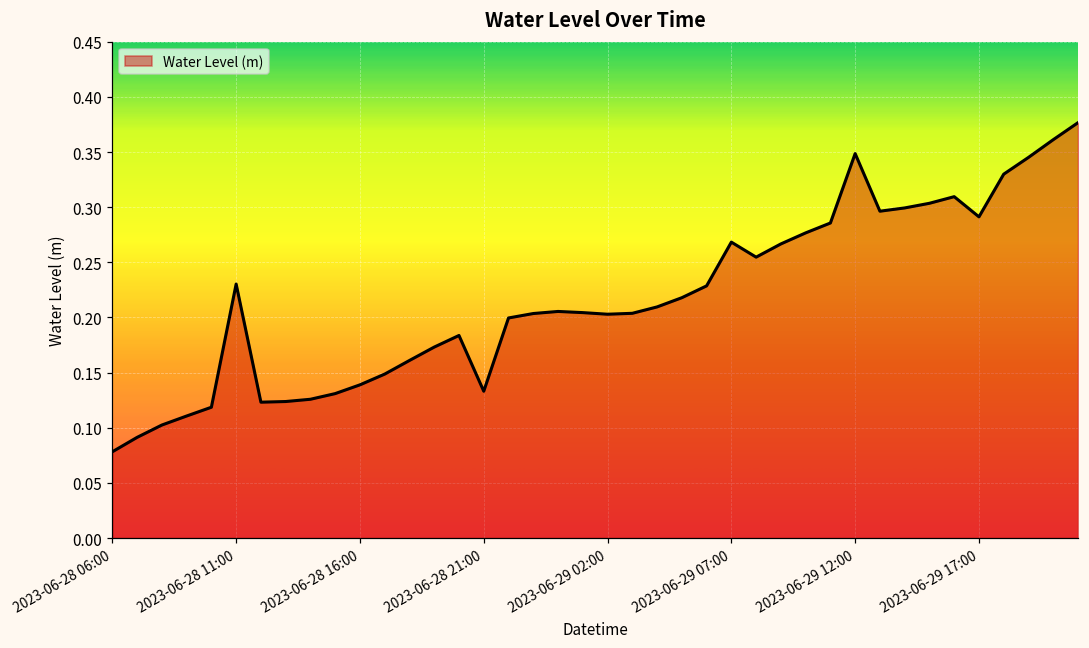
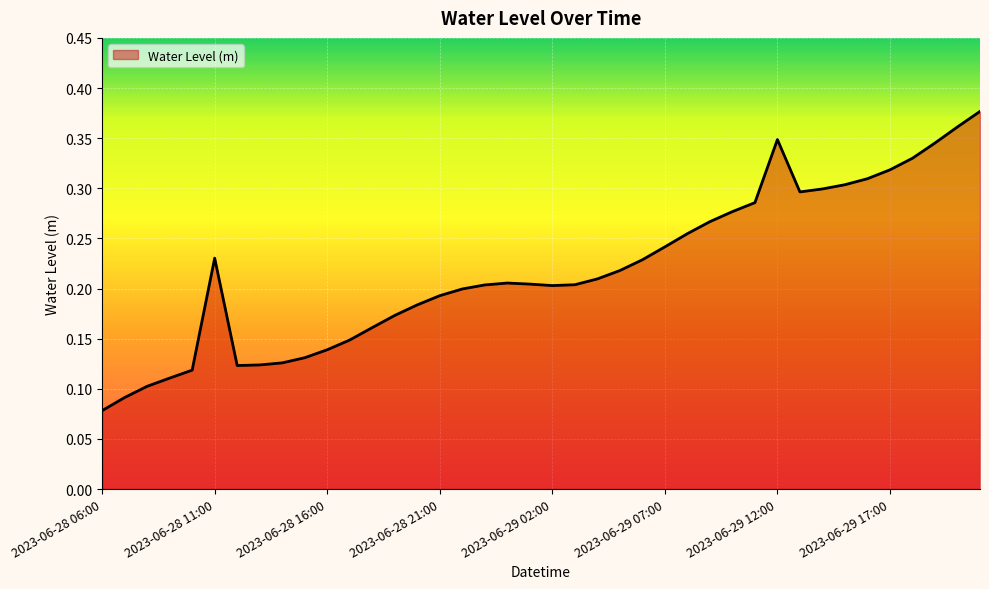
2023-06-28 21:00: 0.133 -> 0.193
2023-06-29 07:00: 0.268 -> 0.242
2023-06-29 17:00: 0.291 -> 0.318
